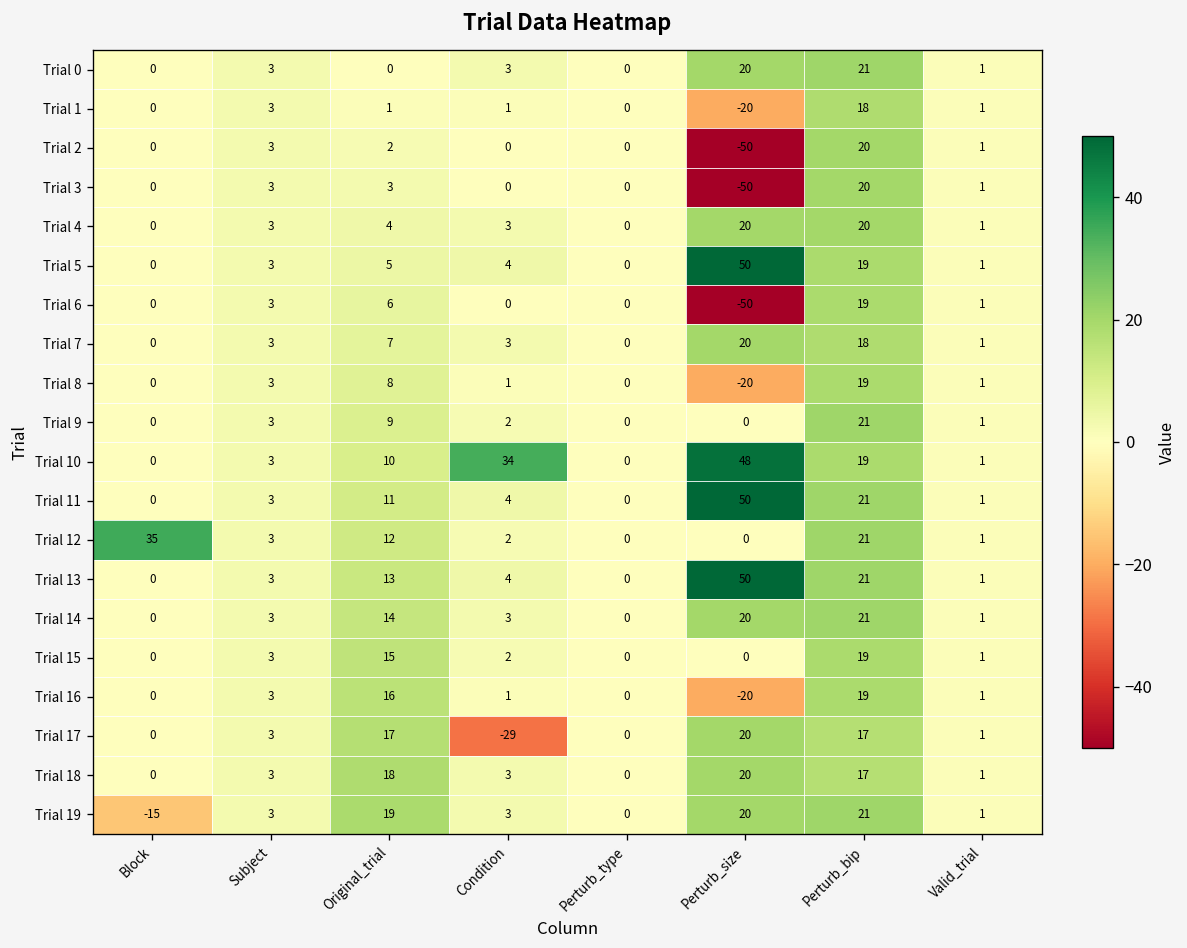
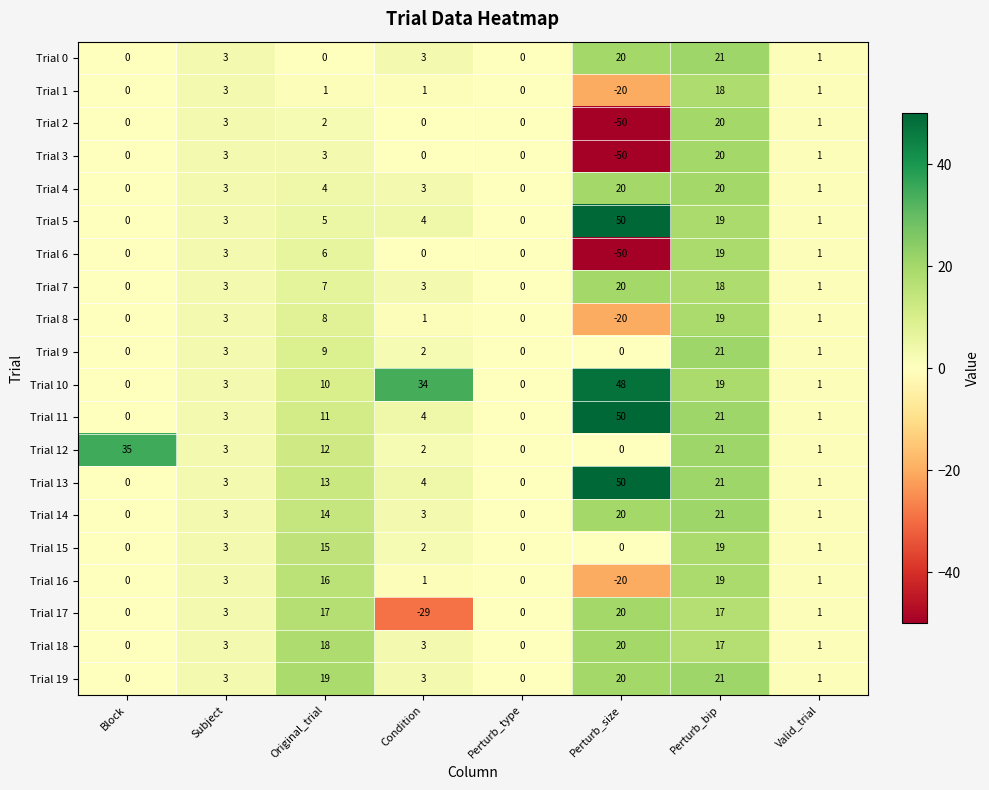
Trial 19, Block: -15 -> 0
